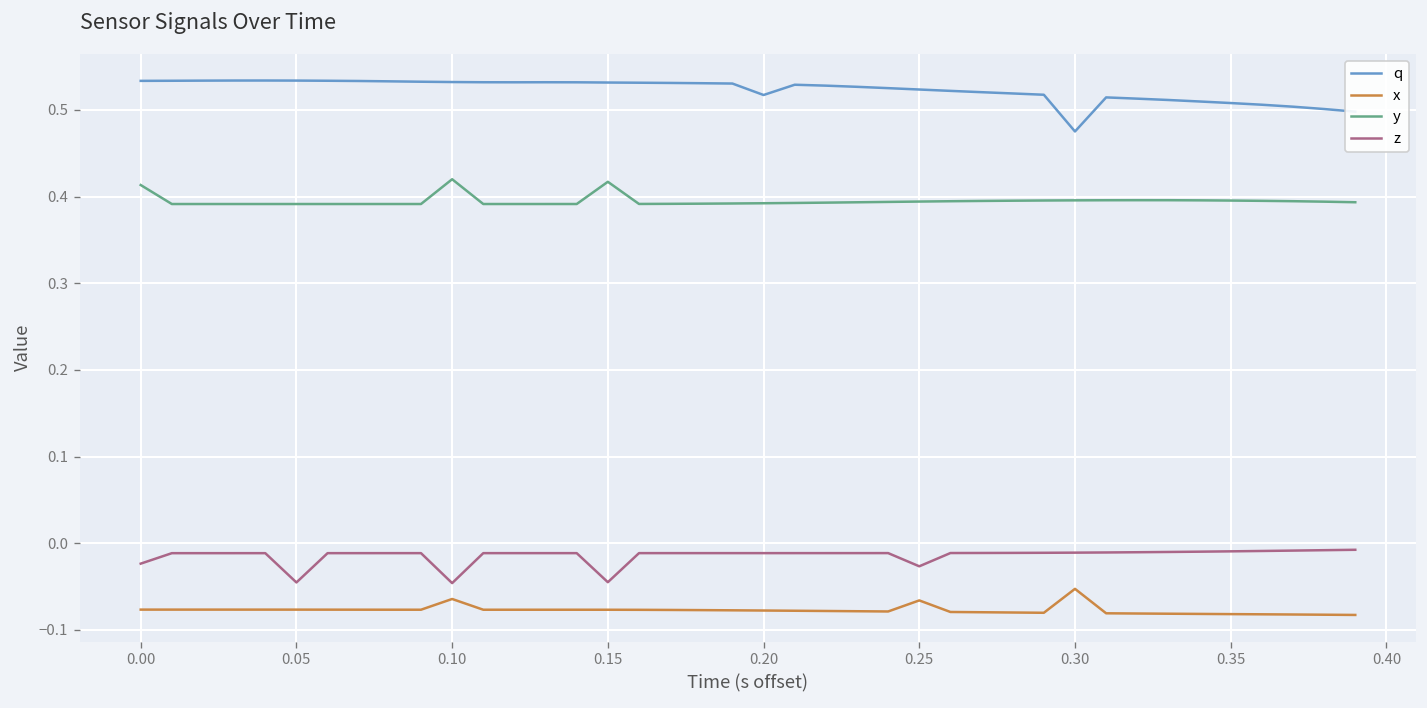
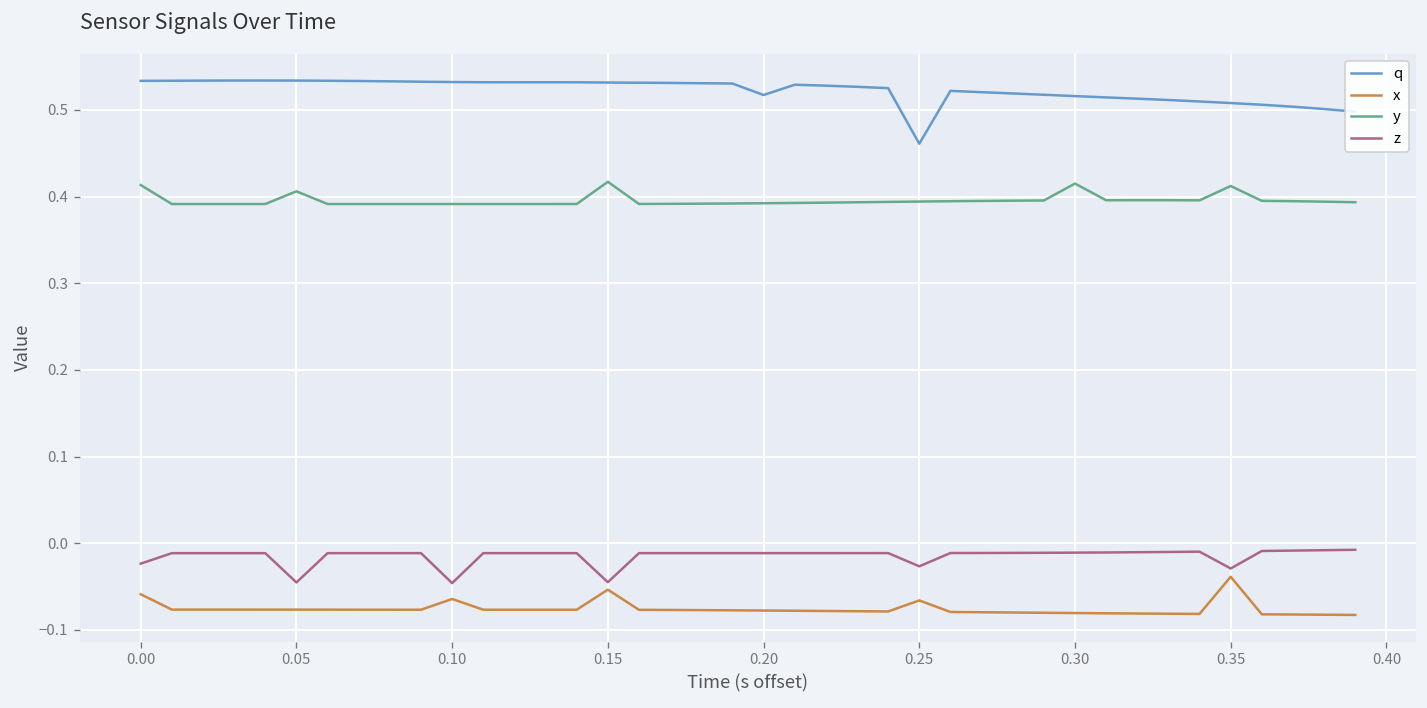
x, 0.00: -0.08 -> -0.06
y, 0.05: 0.39 -> 0.41
y, 0.10: 0.42 -> 0.39
x, 0.15: -0.08 -> -0.05
q, 0.25: 0.52 -> 0.46
q, 0.30: 0.48 -> 0.52
x, 0.30: -0.05 -> -0.08
y, 0.30: 0.40 -> 0.42
x, 0.35: -0.08 -> -0.04
y, 0.35: 0.40 -> 0.41
z, 0.35: -0.01 -> -0.03
